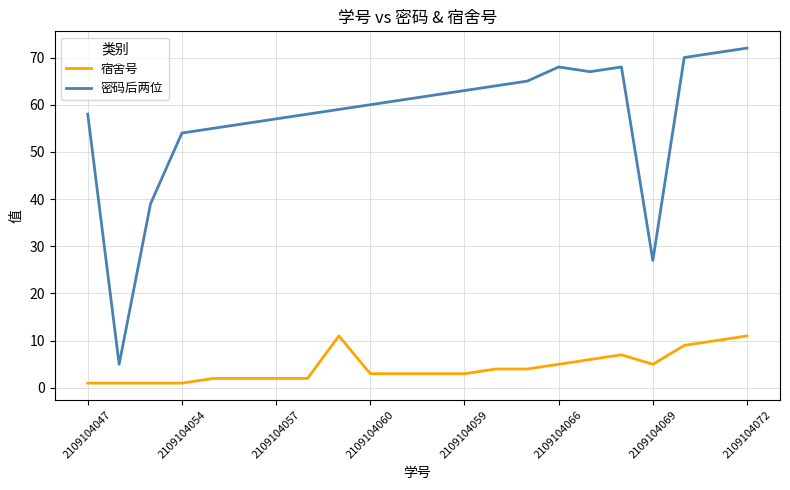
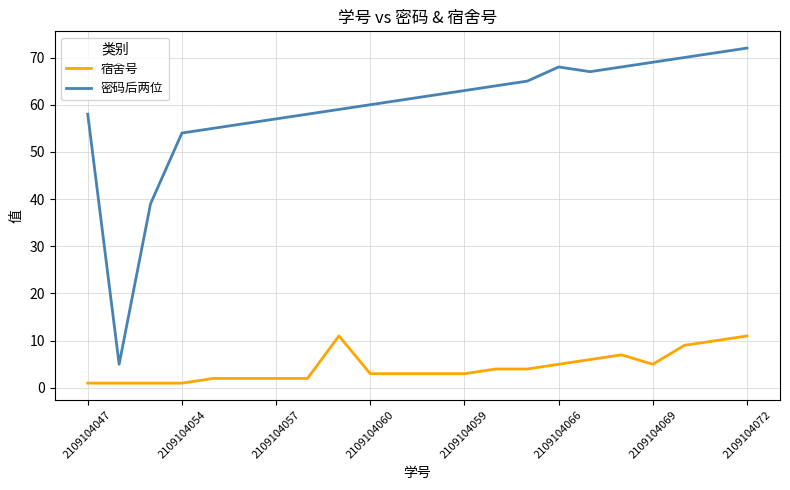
密码后两位, 2109104069: 27 -> 69
